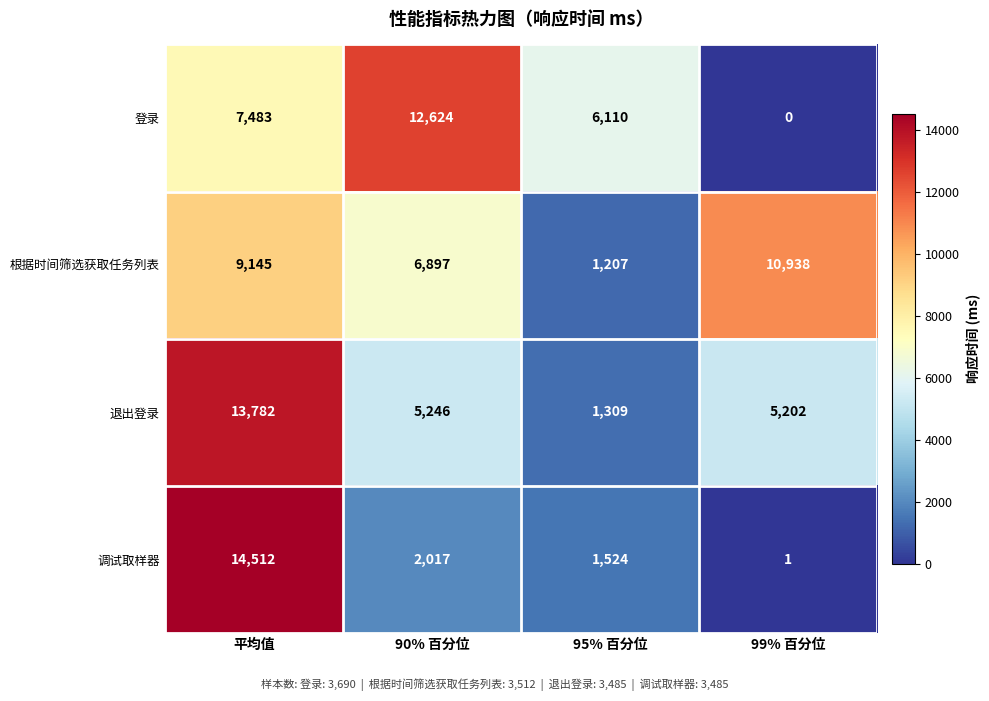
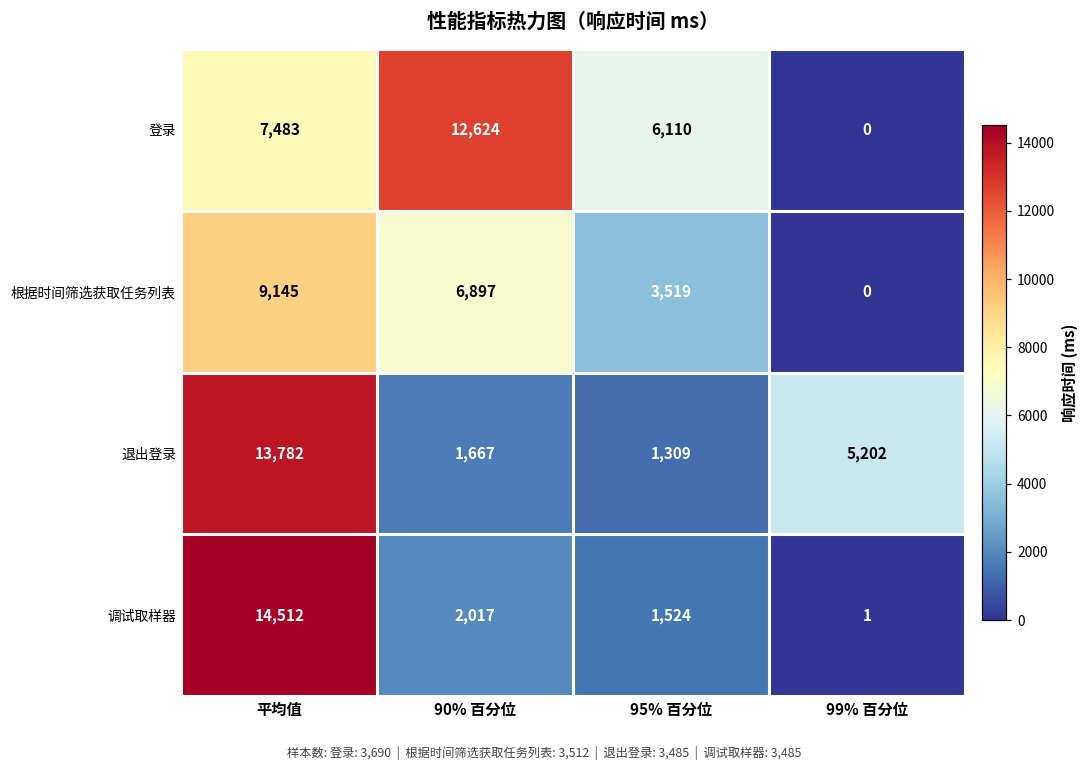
根据时间筛选获取任务列表, 95% 百分位: 1,207 -> 3,519
根据时间筛选获取任务列表, 99% 百分位: 10,938 -> 0
退出登录, 90% 百分位: 5,246 -> 1,667
